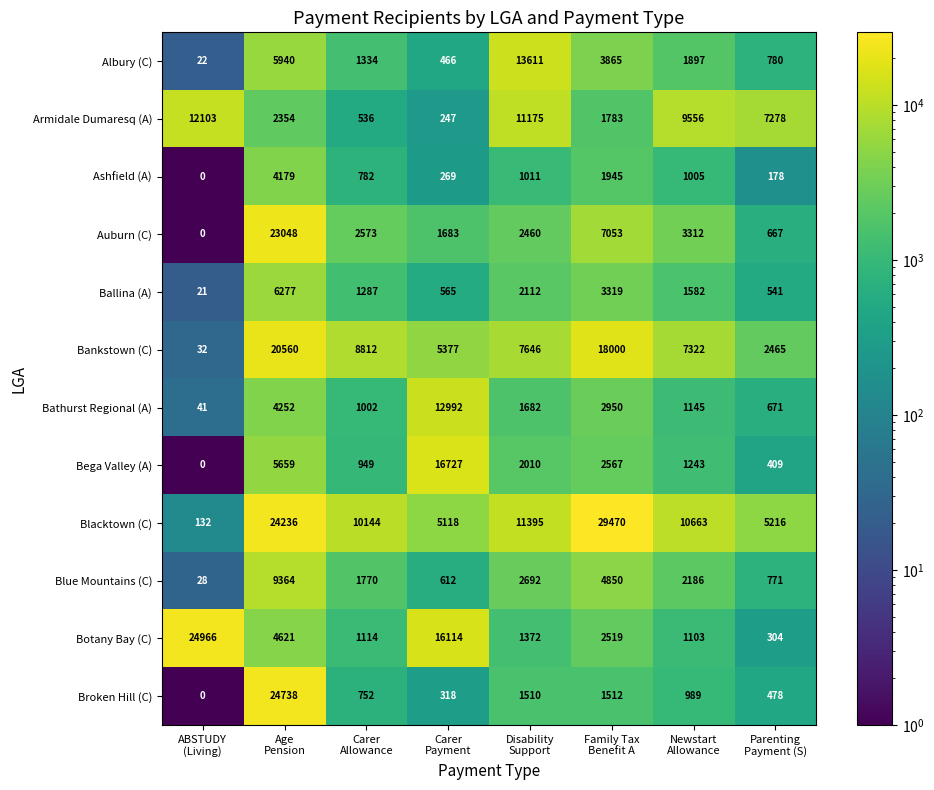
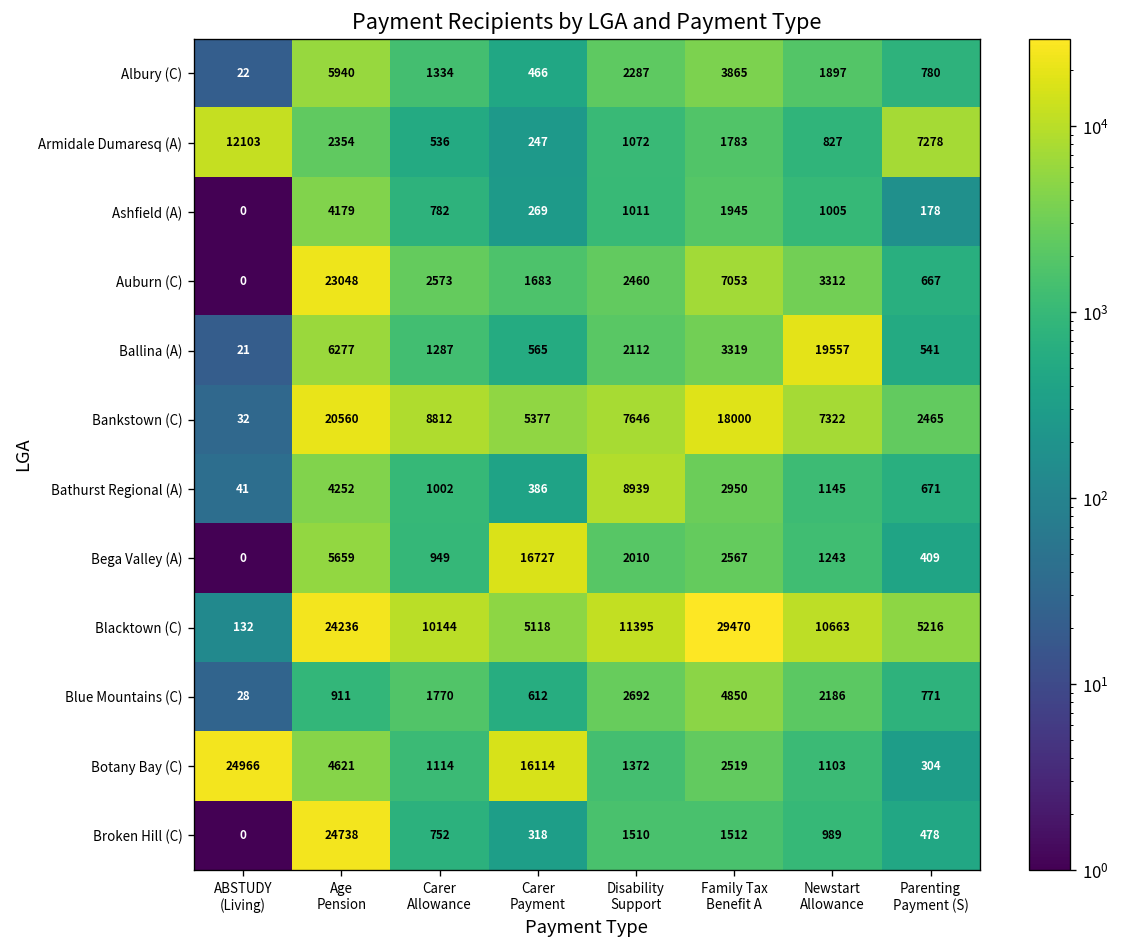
Albury (C), Disability Support: 13611 -> 2287
Armidale Dumaresq (A), Disability Support: 11175 -> 1072
Armidale Dumaresq (A), Newstart Allowance: 9556 -> 827
Ballina (A), Newstart Allowance: 1582 -> 19557
Bathurst Regional (A), Carer Payment: 12992 -> 386
Bathurst Regional (A), Disability Support: 1682 -> 8939
Blue Mountains (C), Age Pension: 9364 -> 911
